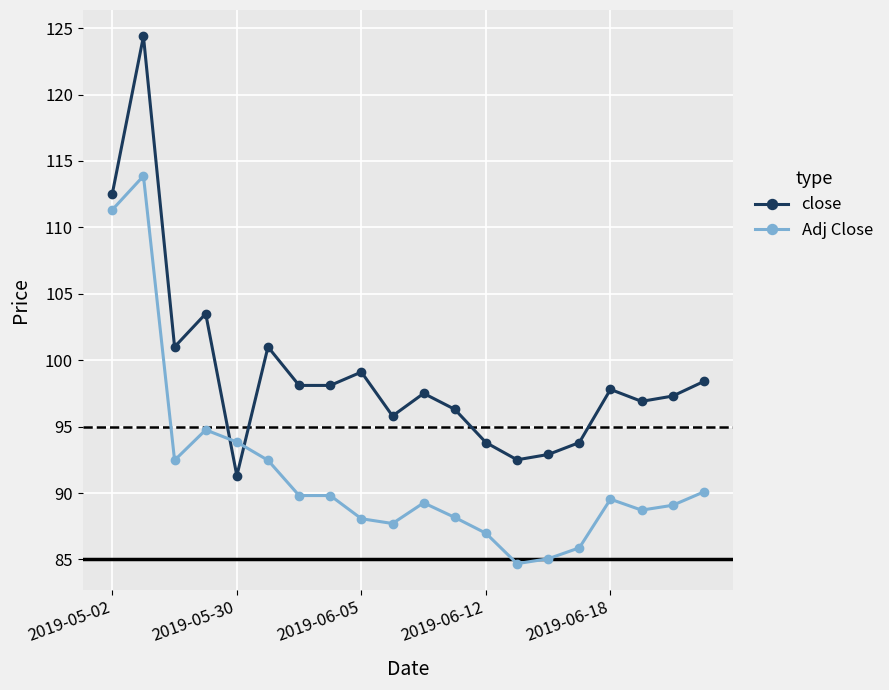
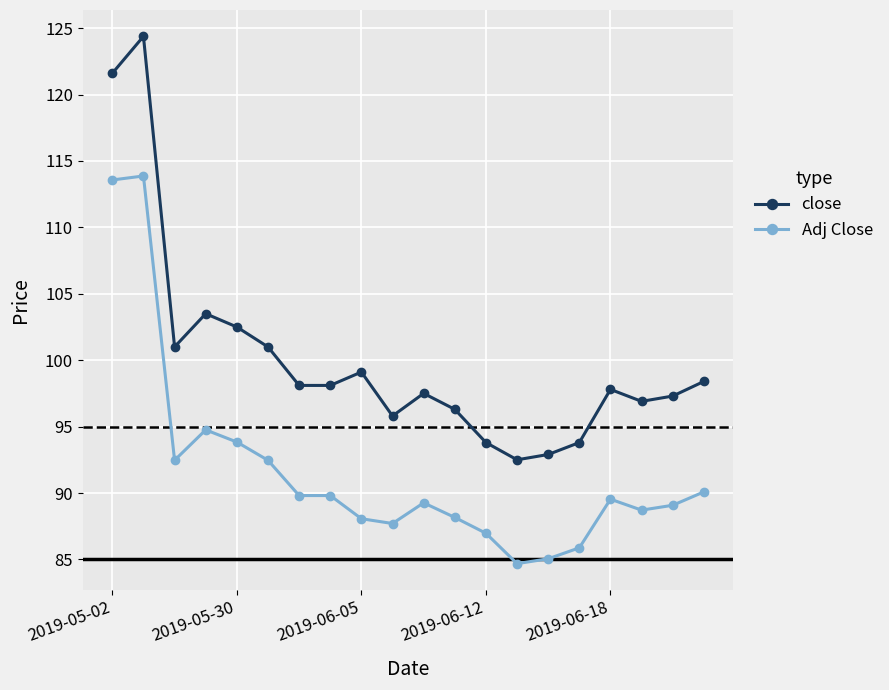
close, 2019-05-02: 112.5 -> 121.6
Adj Close, 2019-05-02: 111.3 -> 113.6
close, 2019-05-30: 91.3 -> 102.5
